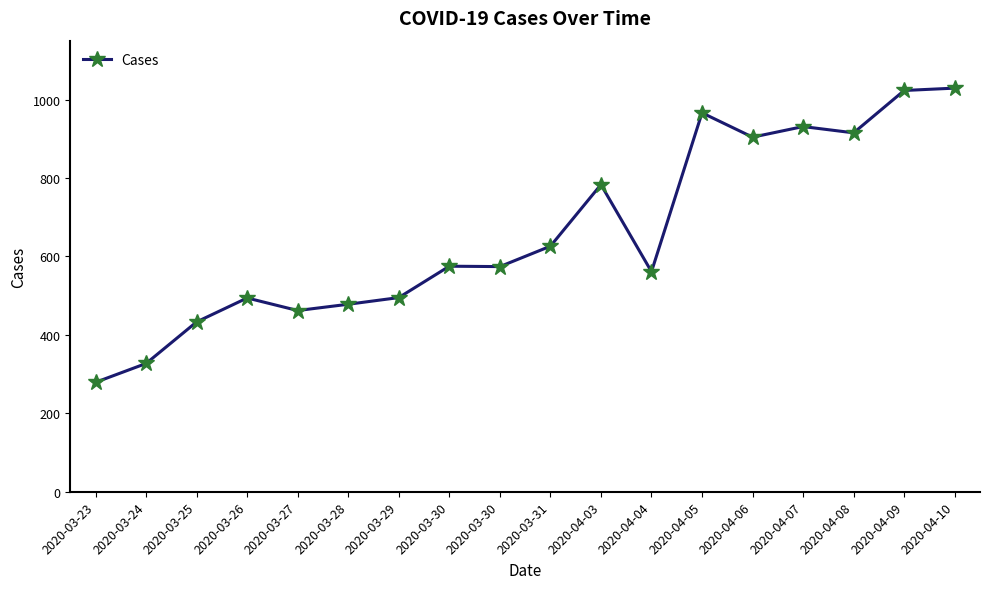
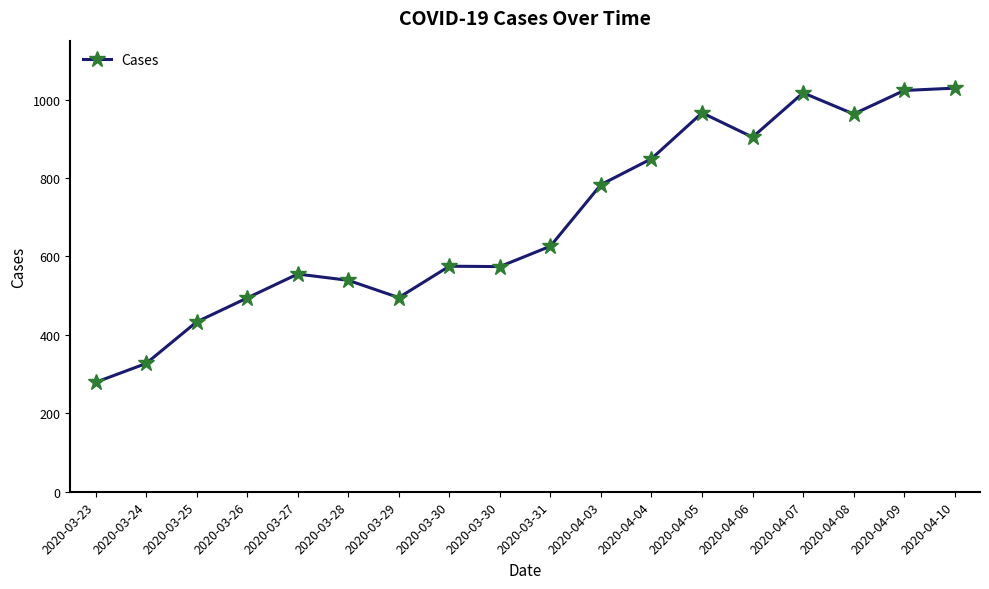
2020-03-27: 460 -> 560
2020-03-28: 480 -> 540
2020-04-04: 560 -> 850
2020-04-07: 930 -> 1020
2020-04-08: 920 -> 960
